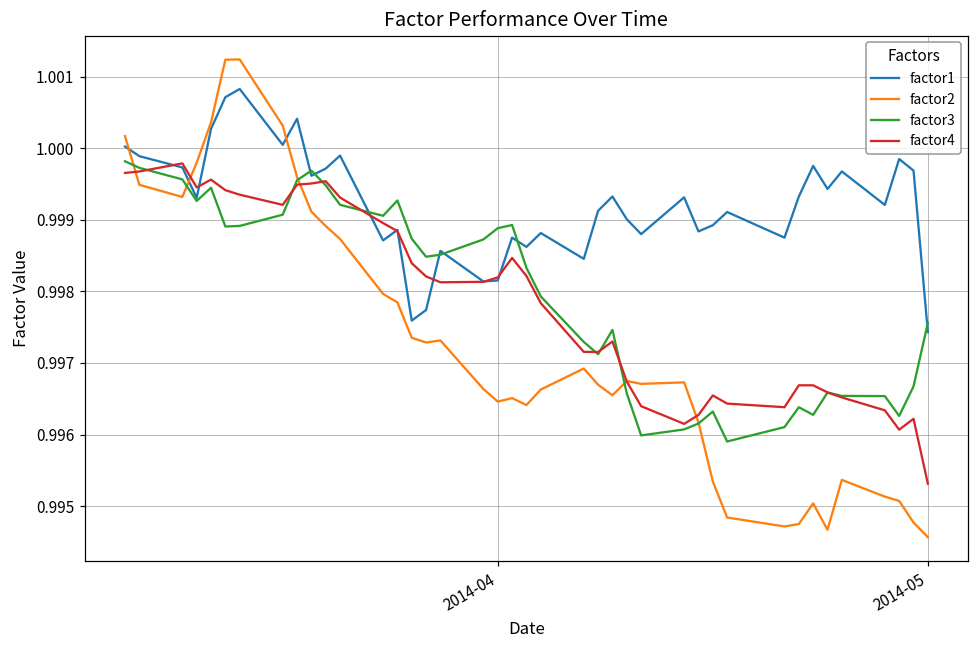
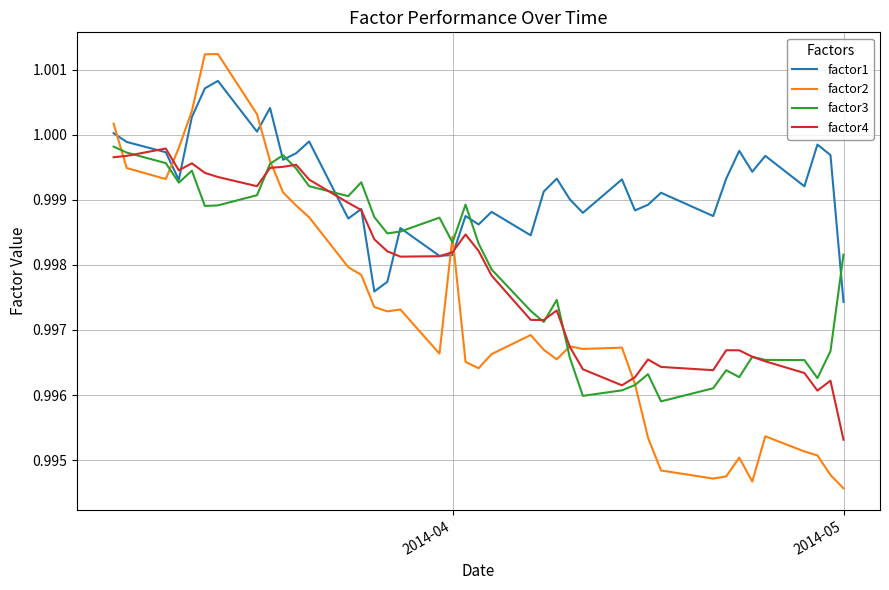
factor2, 2014-04: 0.9965 -> 0.9984
factor3, 2014-04: 0.9989 -> 0.9983
factor3, 2014-05: 0.9976 -> 0.9982
